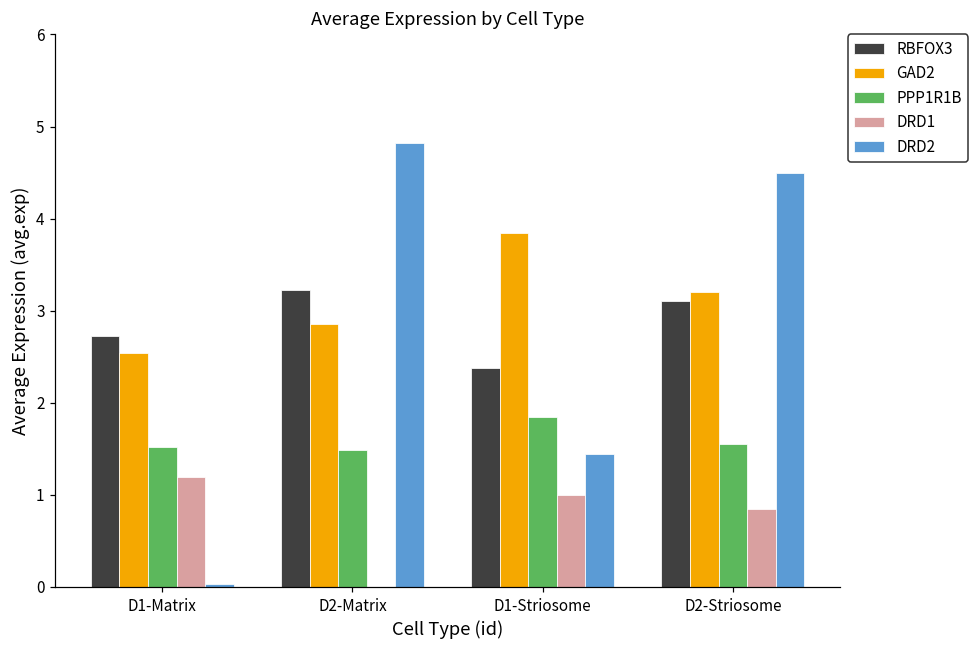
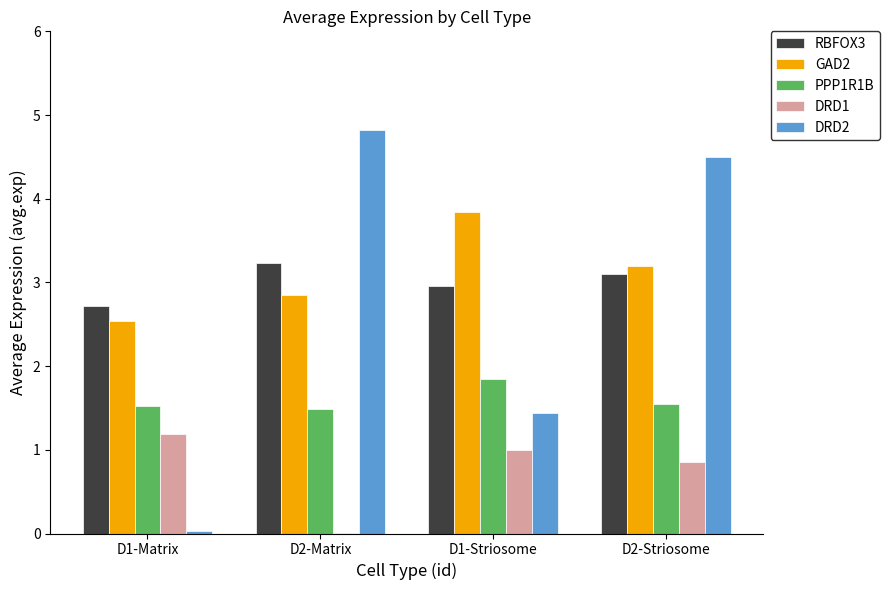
RBFOX3, D1-Striosome: 2.4 -> 3.0
